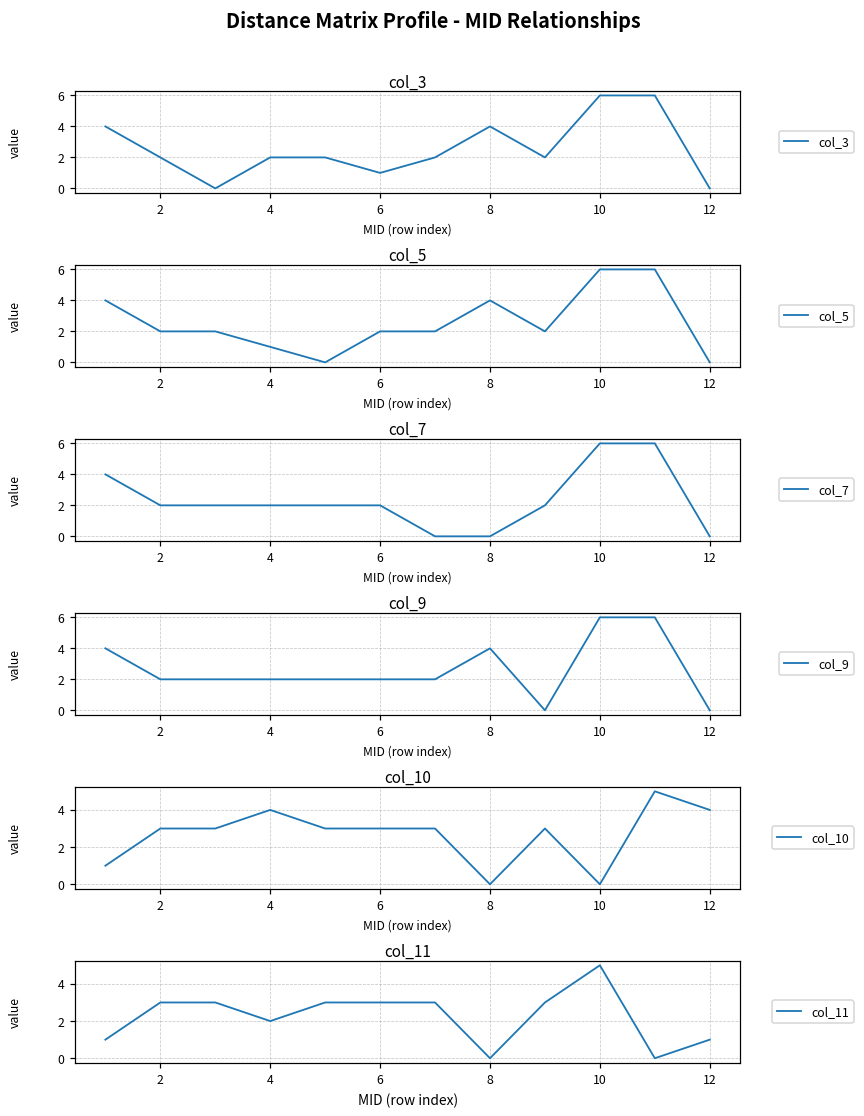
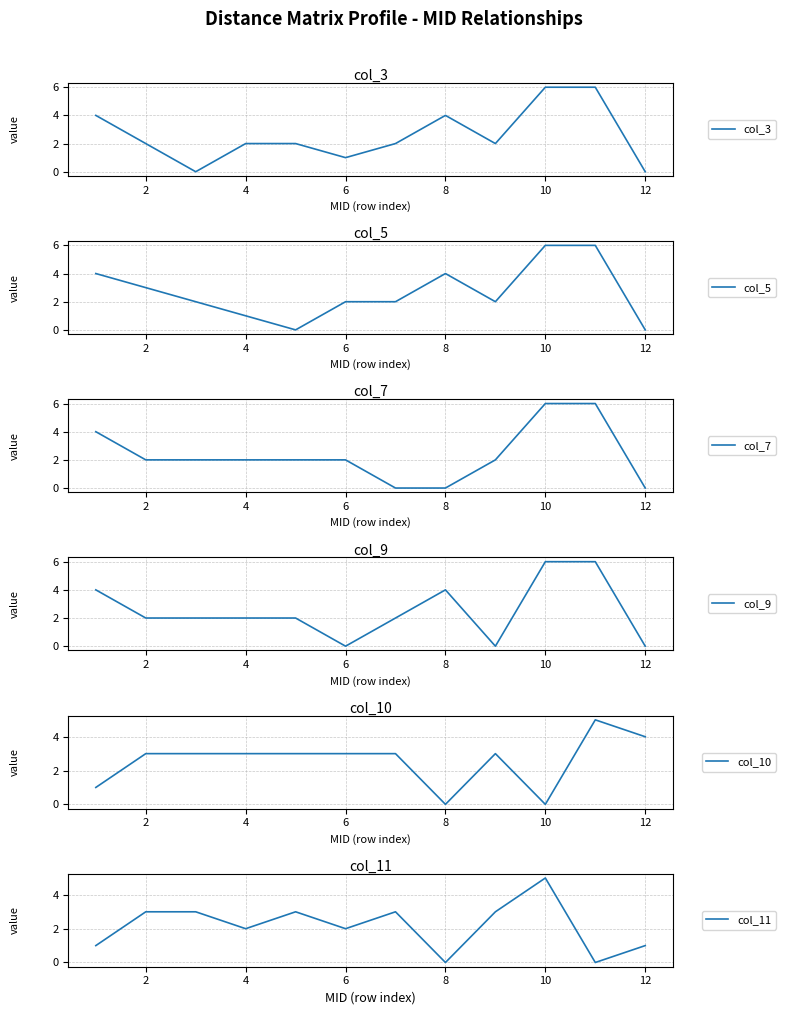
col_5, 2: 2 -> 3
col_9, 6: 2 -> 0
col_10, 4: 4 -> 3
col_11, 6: 3 -> 2
